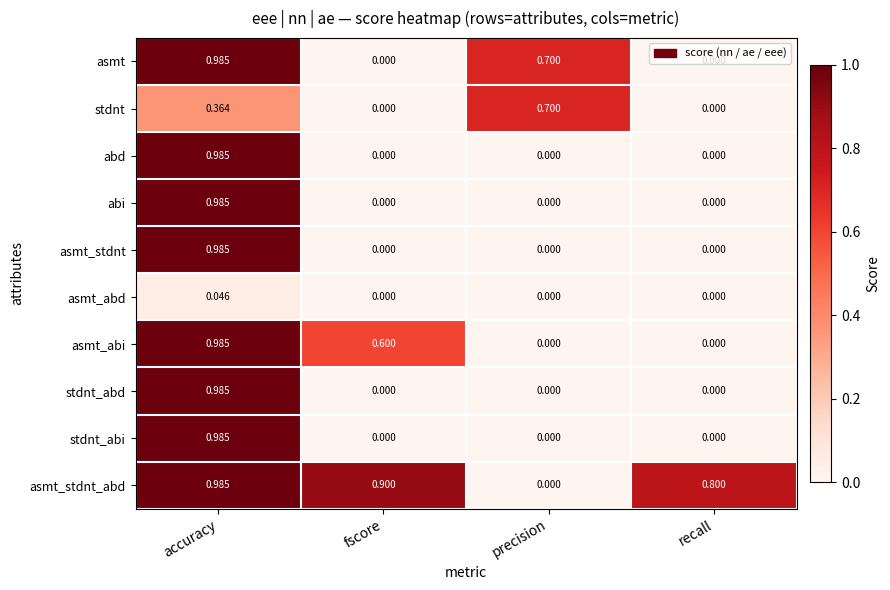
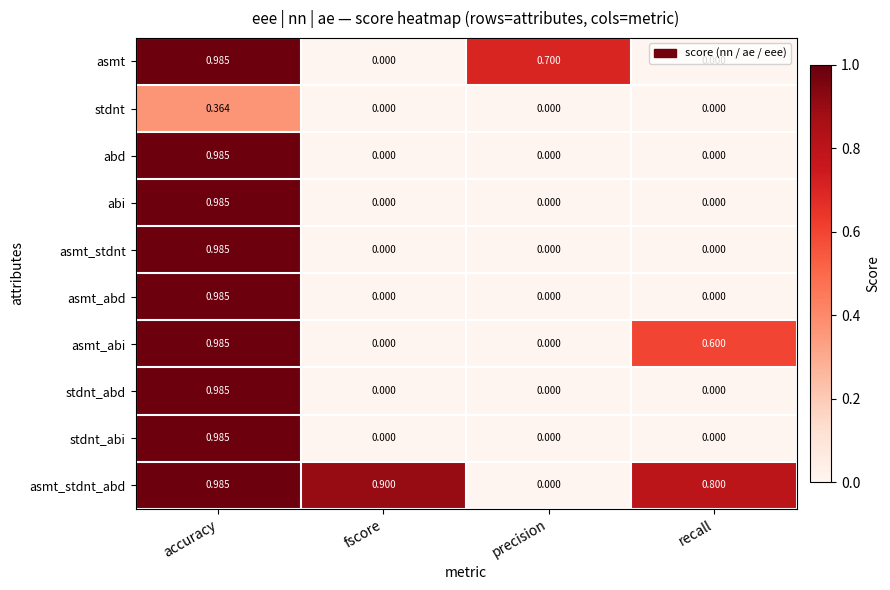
stdnt, precision: 0.700 -> 0.000
asmt_abd, accuracy: 0.046 -> 0.985
asmt_abi, fscore: 0.600 -> 0.000
asmt_abi, recall: 0.000 -> 0.600
